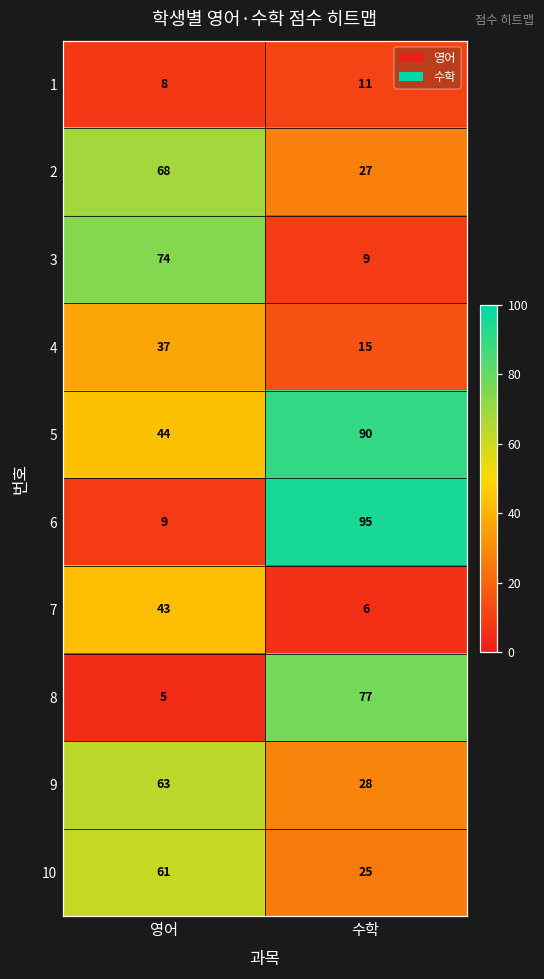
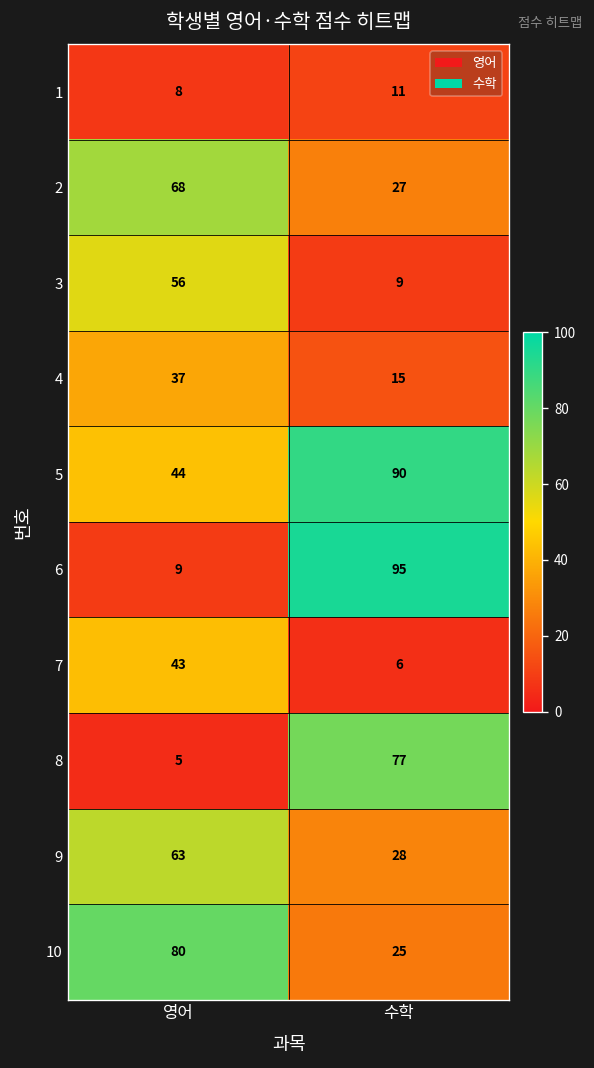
3, 영어: 74 -> 56
10, 영어: 61 -> 80
